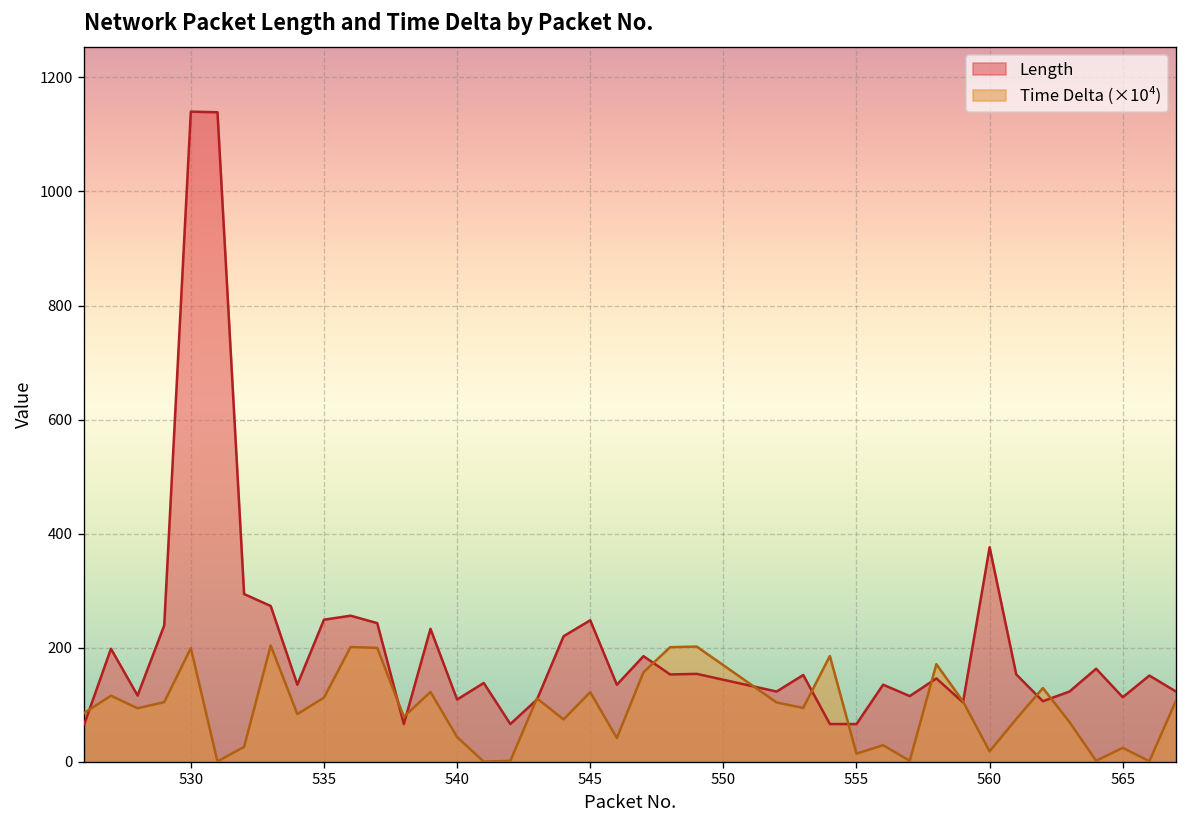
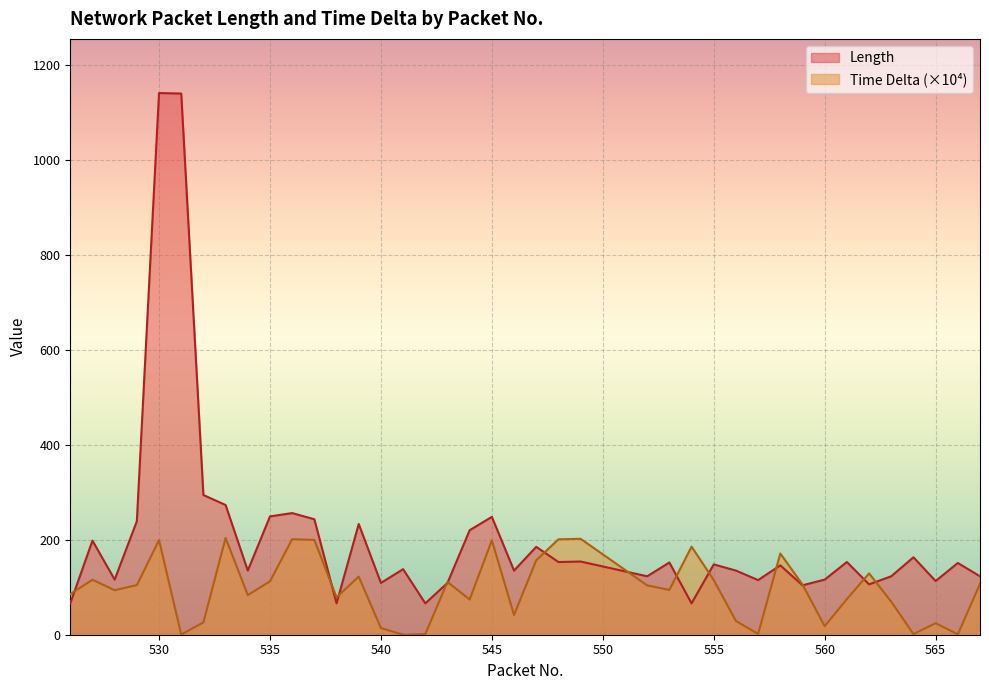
Time Delta (×10⁴), 540: 40 -> 10
Time Delta (×10⁴), 545: 120 -> 200
Length, 555: 70 -> 150
Time Delta (×10⁴), 555: 10 -> 120
Length, 560: 380 -> 120
